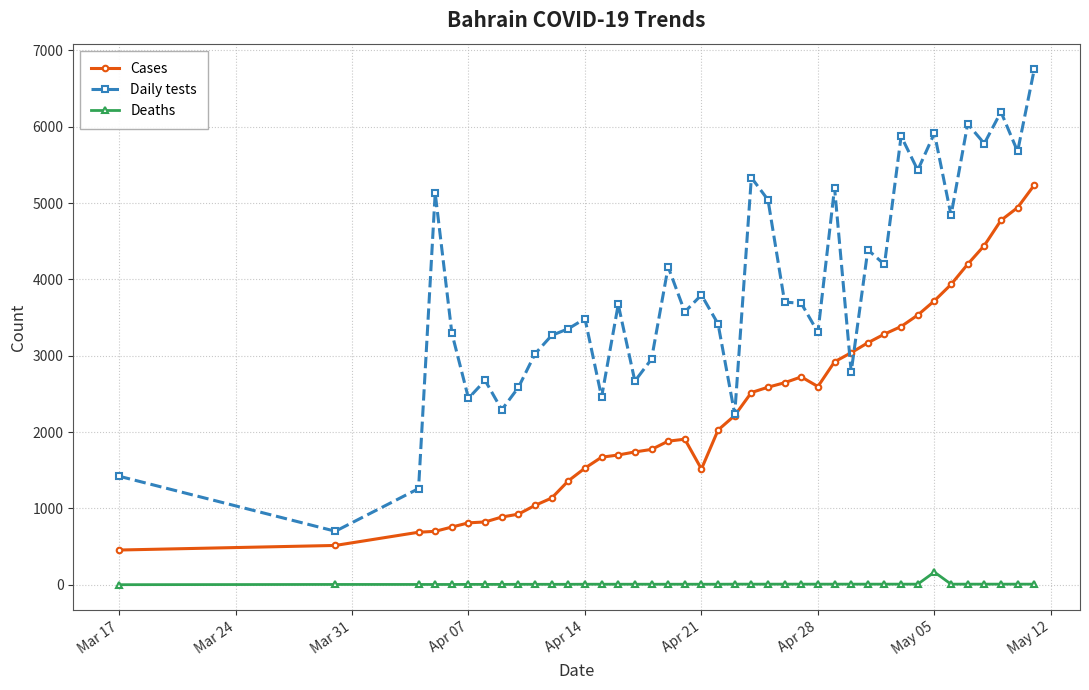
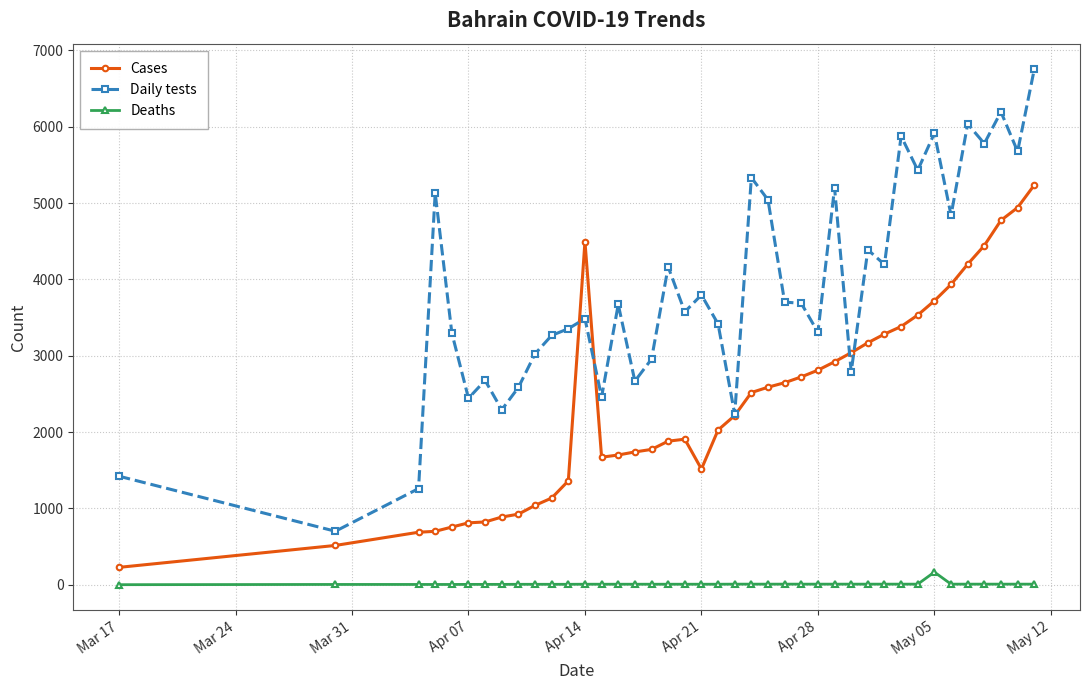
Cases, Mar 17: 500 -> 200
Cases, Apr 14: 1500 -> 4500
Cases, Apr 28: 2600 -> 2800
